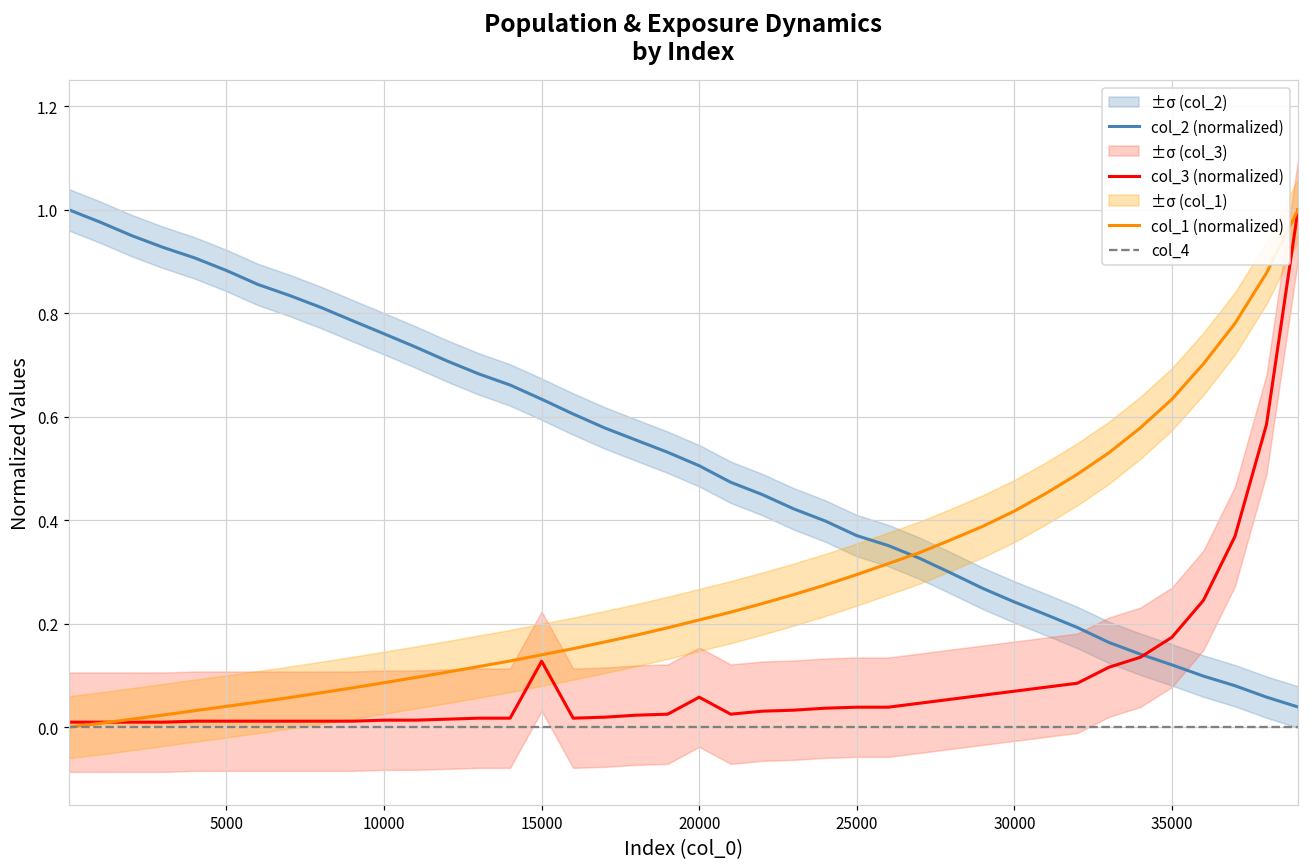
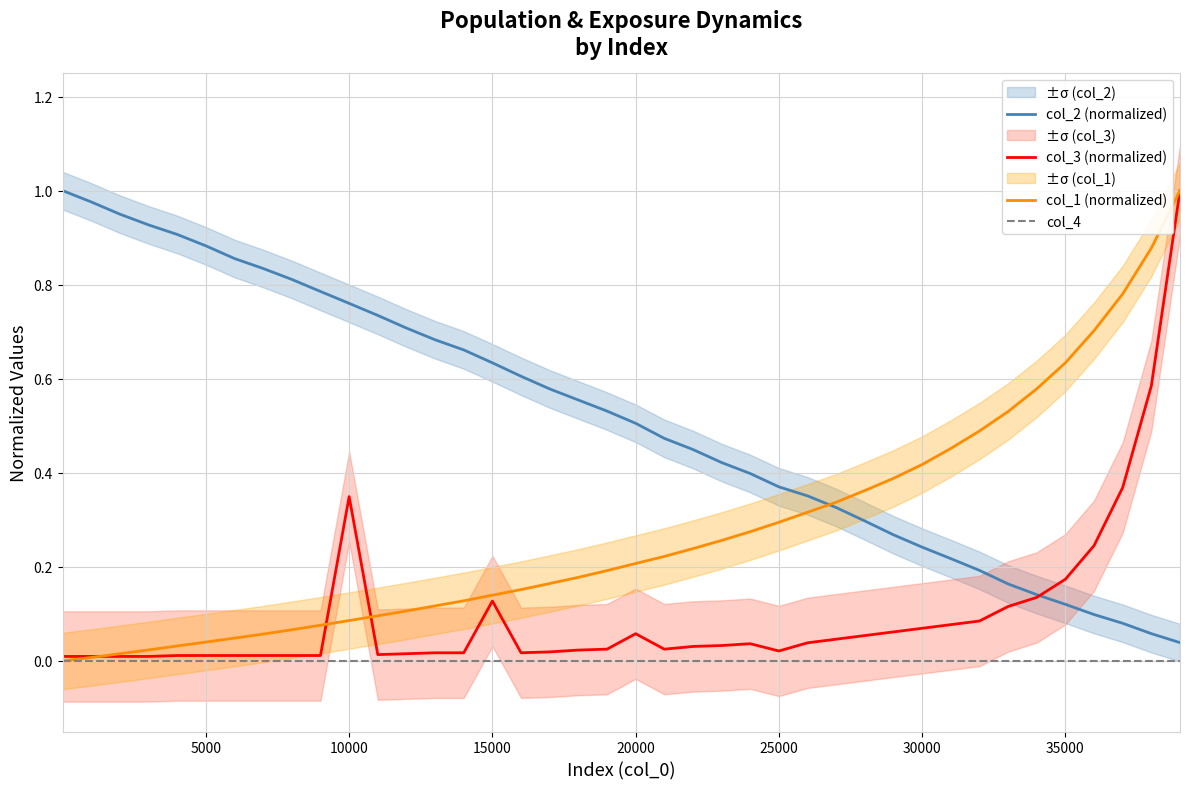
col_3 (normalized), 10000: 0.01 -> 0.35
col_3 (normalized), 25000: 0.04 -> 0.02
